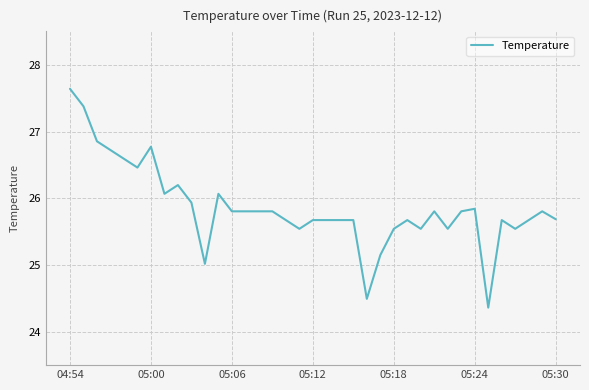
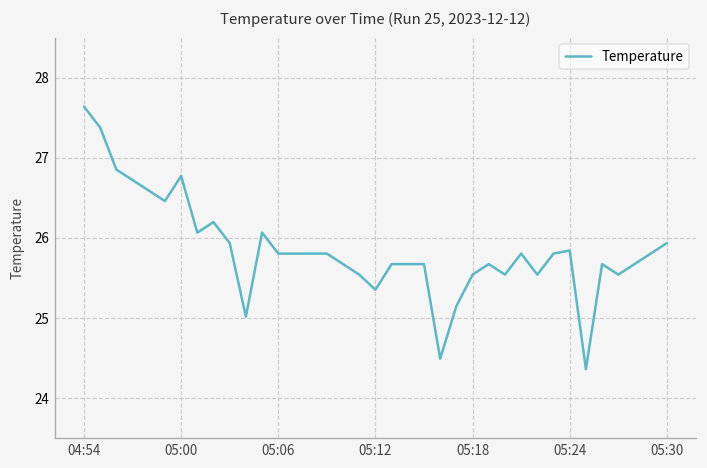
05:12: 25.7 -> 25.4
05:30: 25.7 -> 25.9
